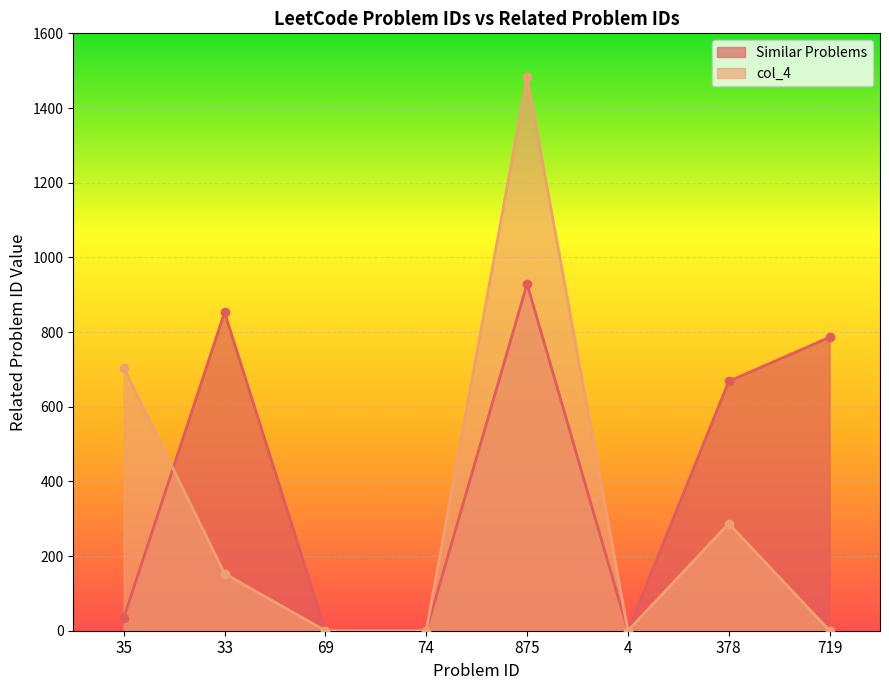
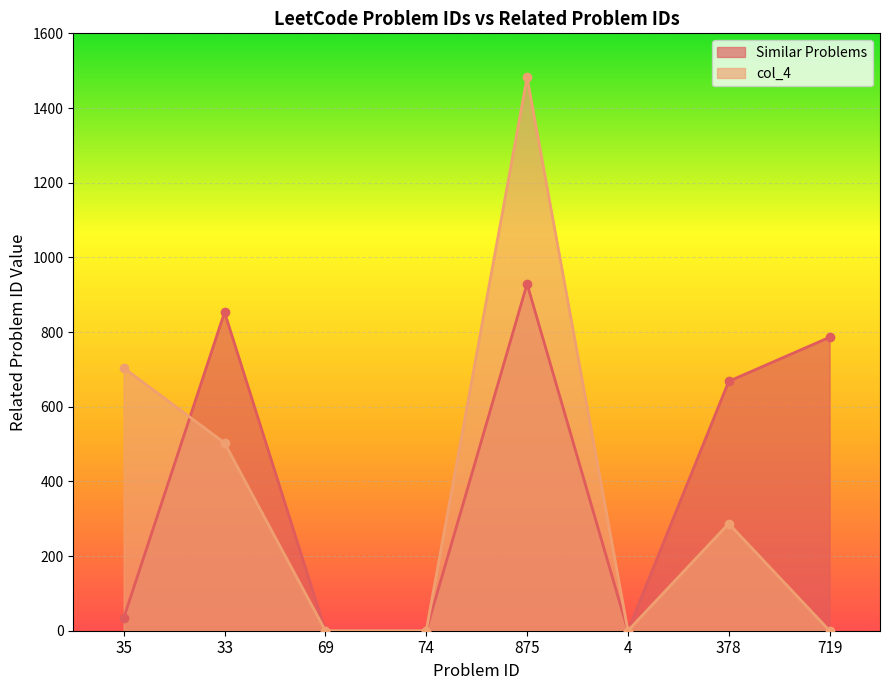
col_4, 33: 150 -> 500
